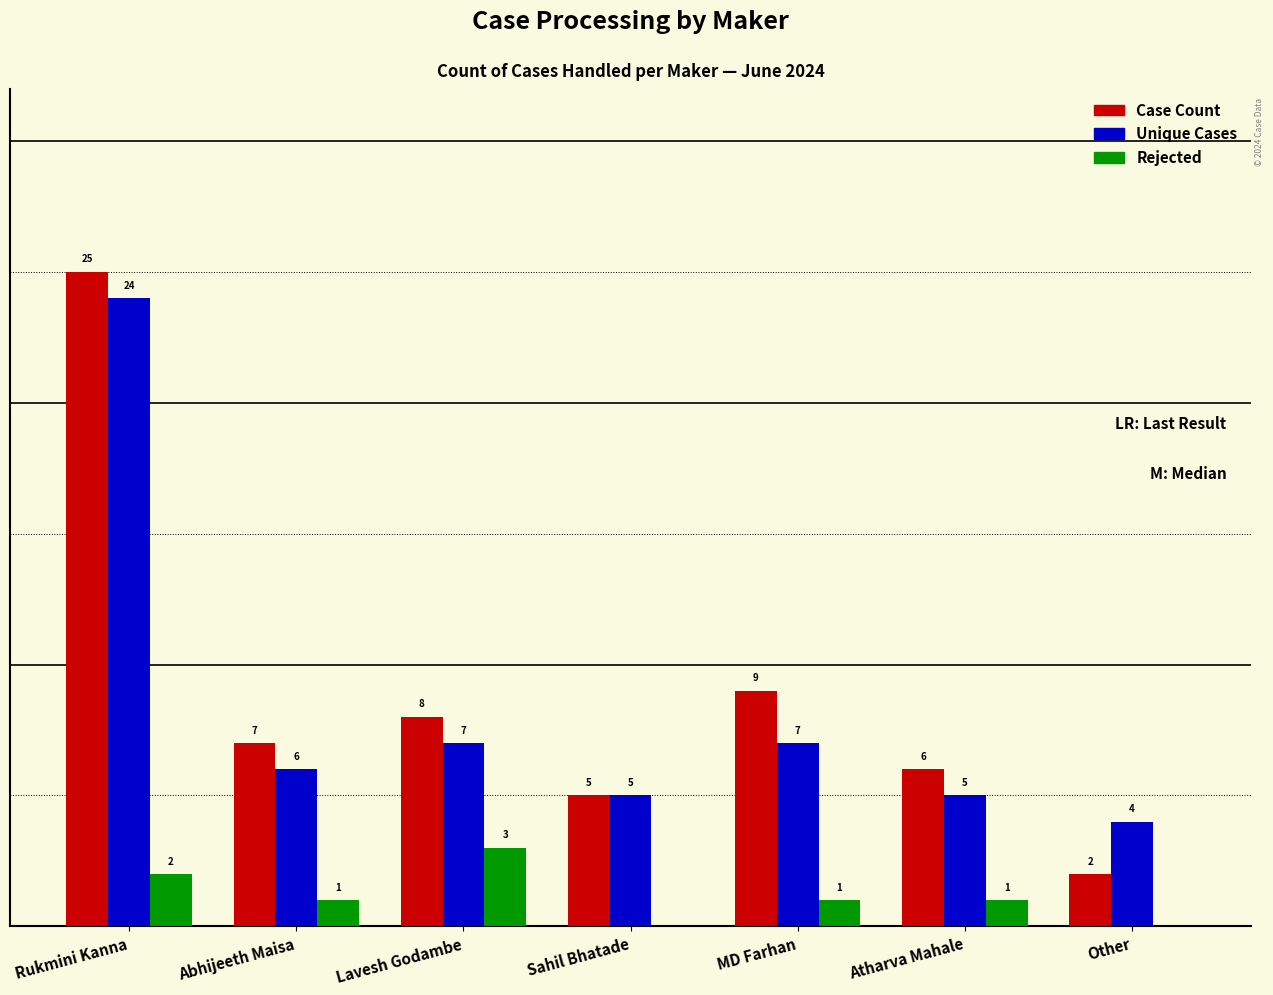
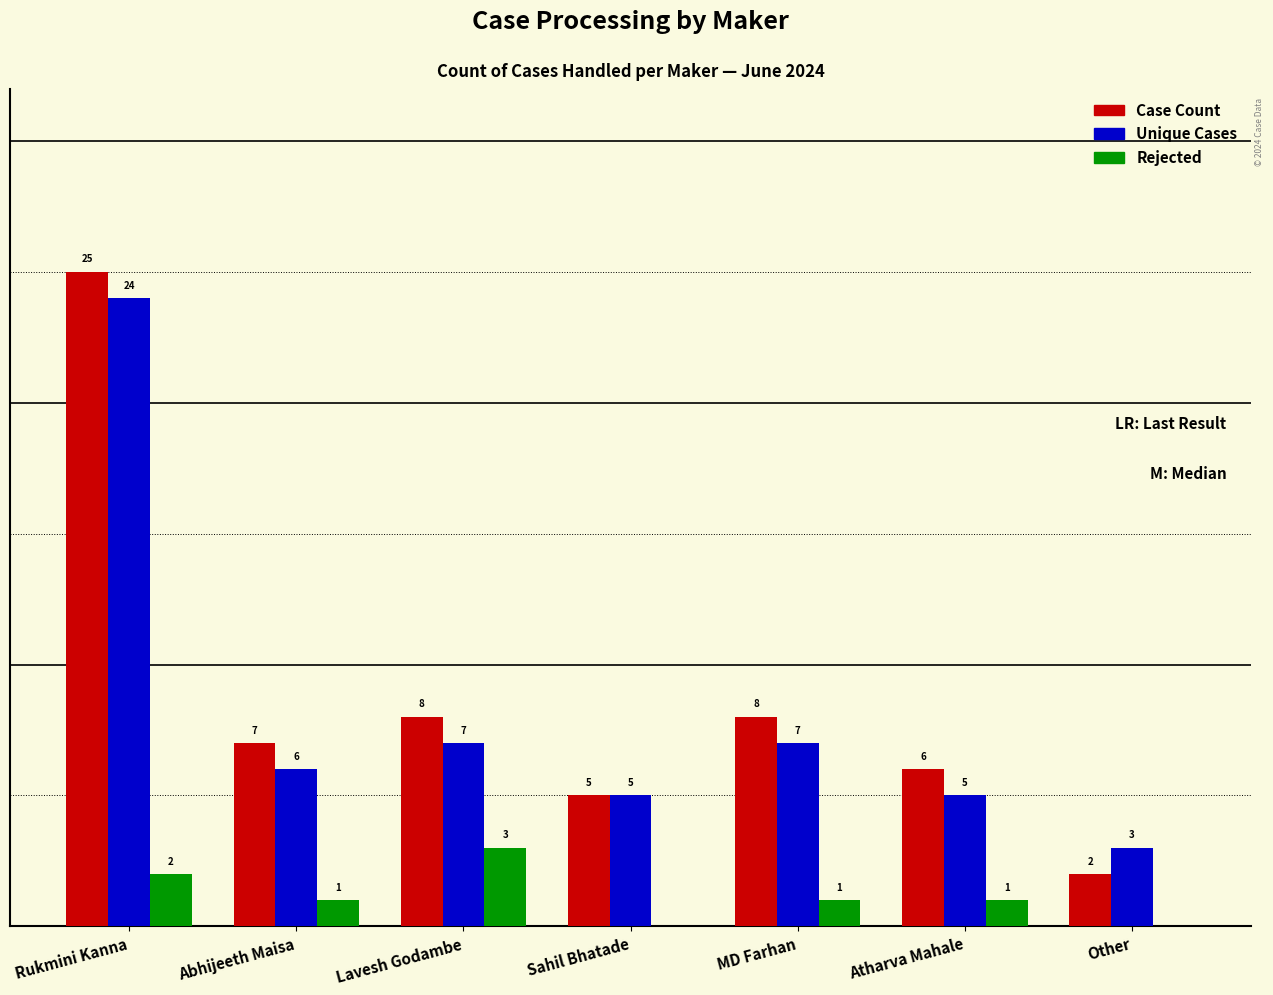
Case Count, MD Farhan: 9 -> 8
Unique Cases, Other: 4 -> 3
